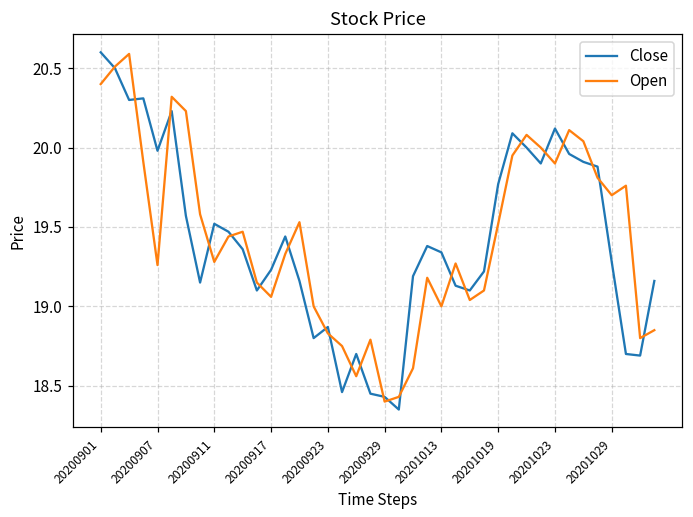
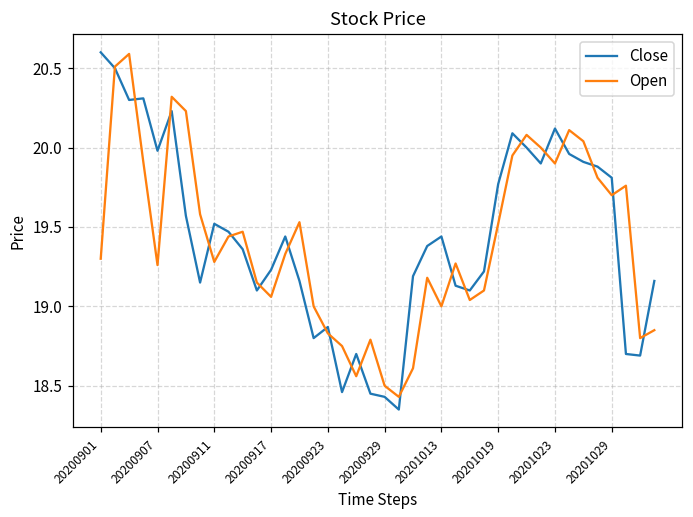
Open, 20200901: 20.4 -> 19.3
Open, 20200929: 18.4 -> 18.5
Close, 20201013: 19.34 -> 19.44
Close, 20201029: 19.28 -> 19.81
